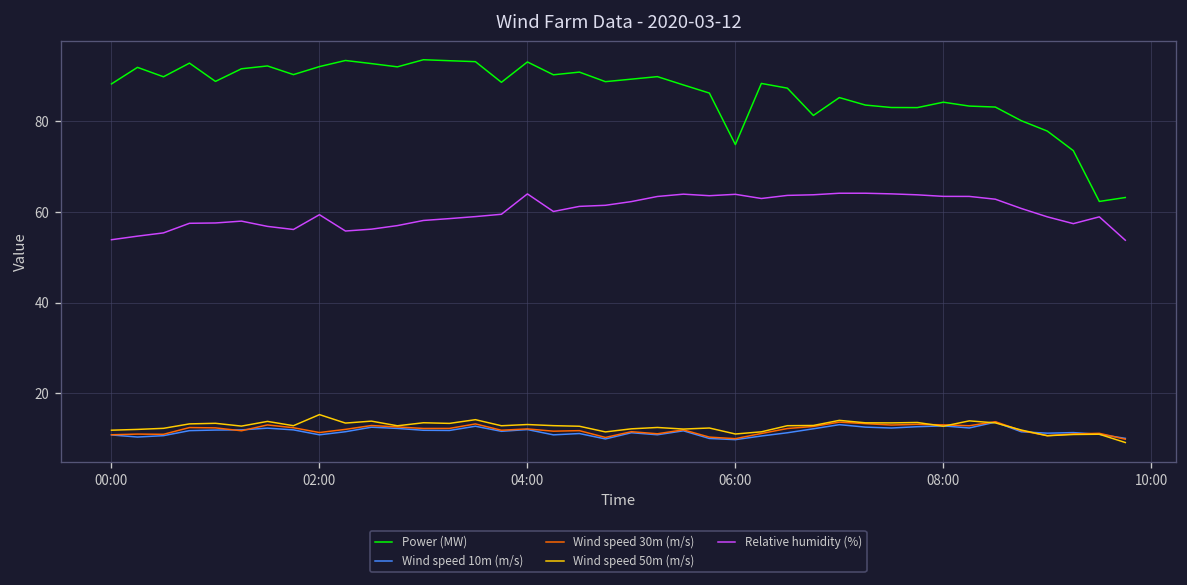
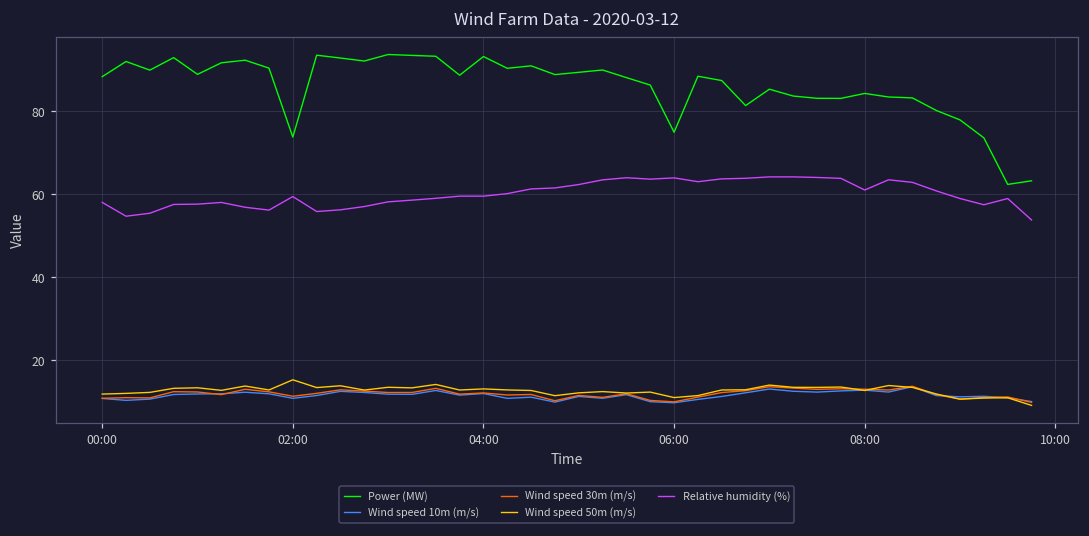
Relative humidity (%), 00:00: 54 -> 58
Power (MW), 02:00: 92 -> 74
Relative humidity (%), 04:00: 64 -> 59
Relative humidity (%), 08:00: 63 -> 61
